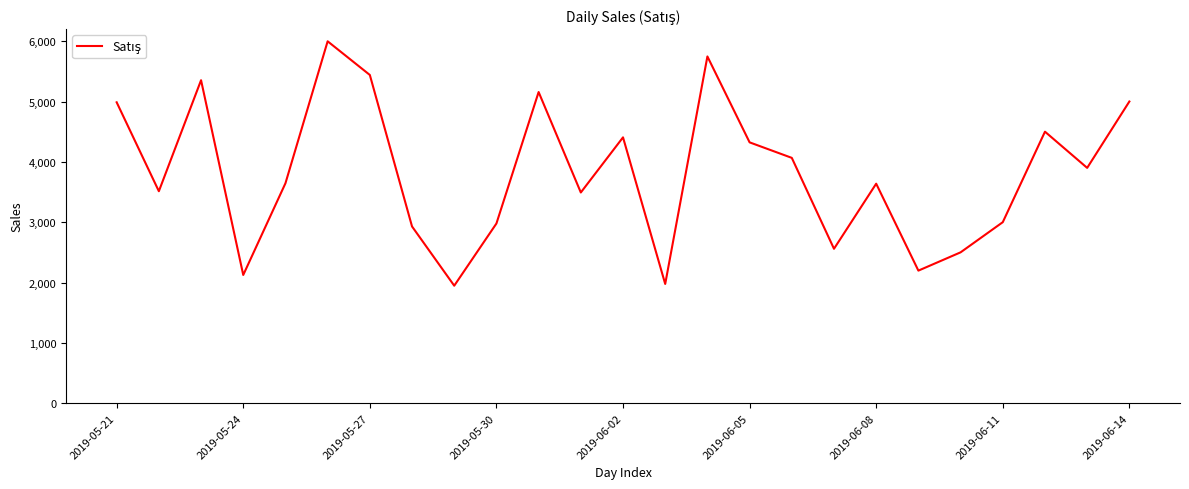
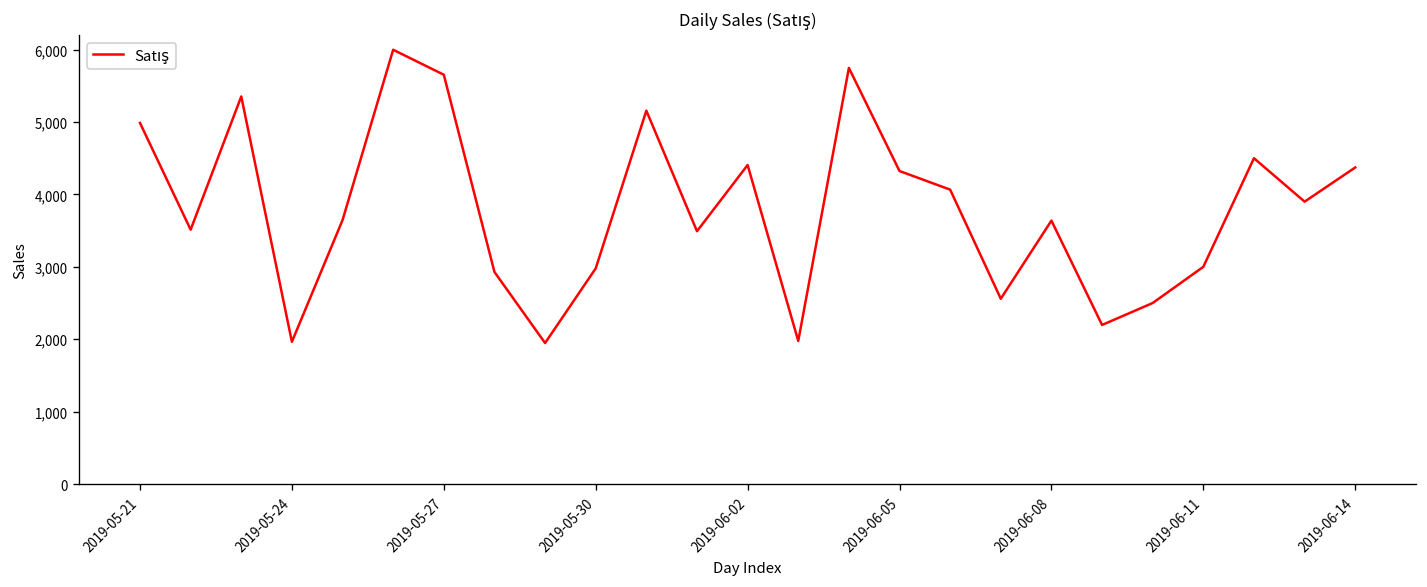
2019-05-24: 2,100 -> 2,000
2019-05-27: 5,400 -> 5,700
2019-06-14: 5,000 -> 4,400
